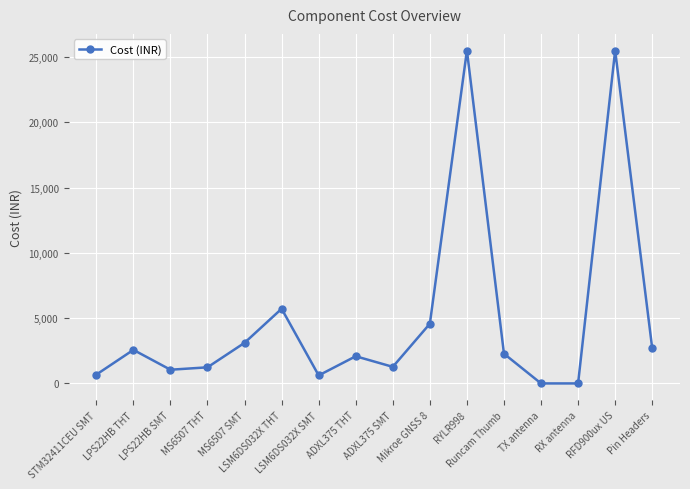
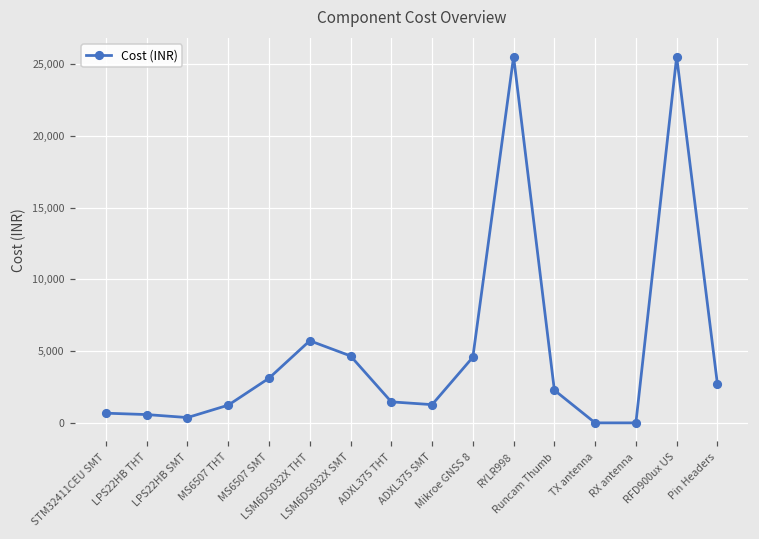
LPS22HB THT: 2,600 -> 600
LPS22HB SMT: 1,100 -> 400
LSM6DS032X SMT: 600 -> 4,700
ADXL375 THT: 2,100 -> 1,500
